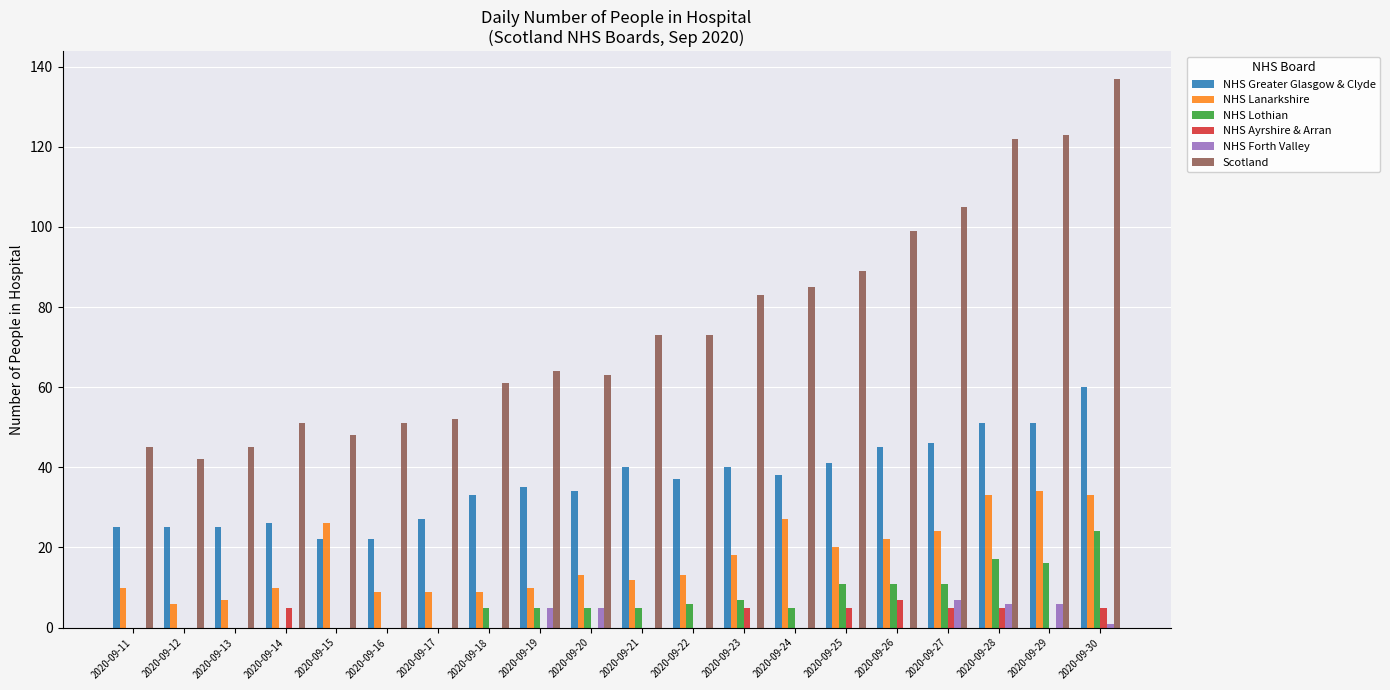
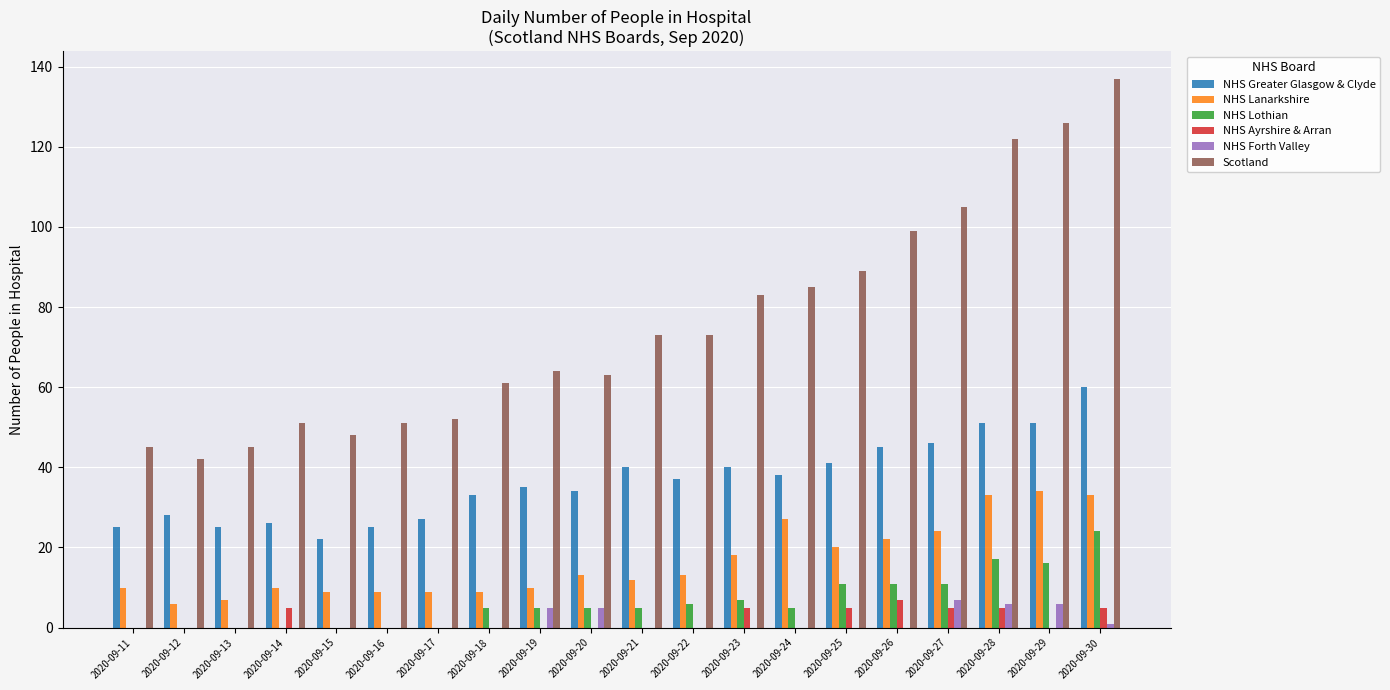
NHS Greater Glasgow & Clyde, 2020-09-12: 25 -> 28
NHS Lanarkshire, 2020-09-15: 26 -> 9
NHS Greater Glasgow & Clyde, 2020-09-16: 22 -> 25
Scotland, 2020-09-29: 123 -> 126
